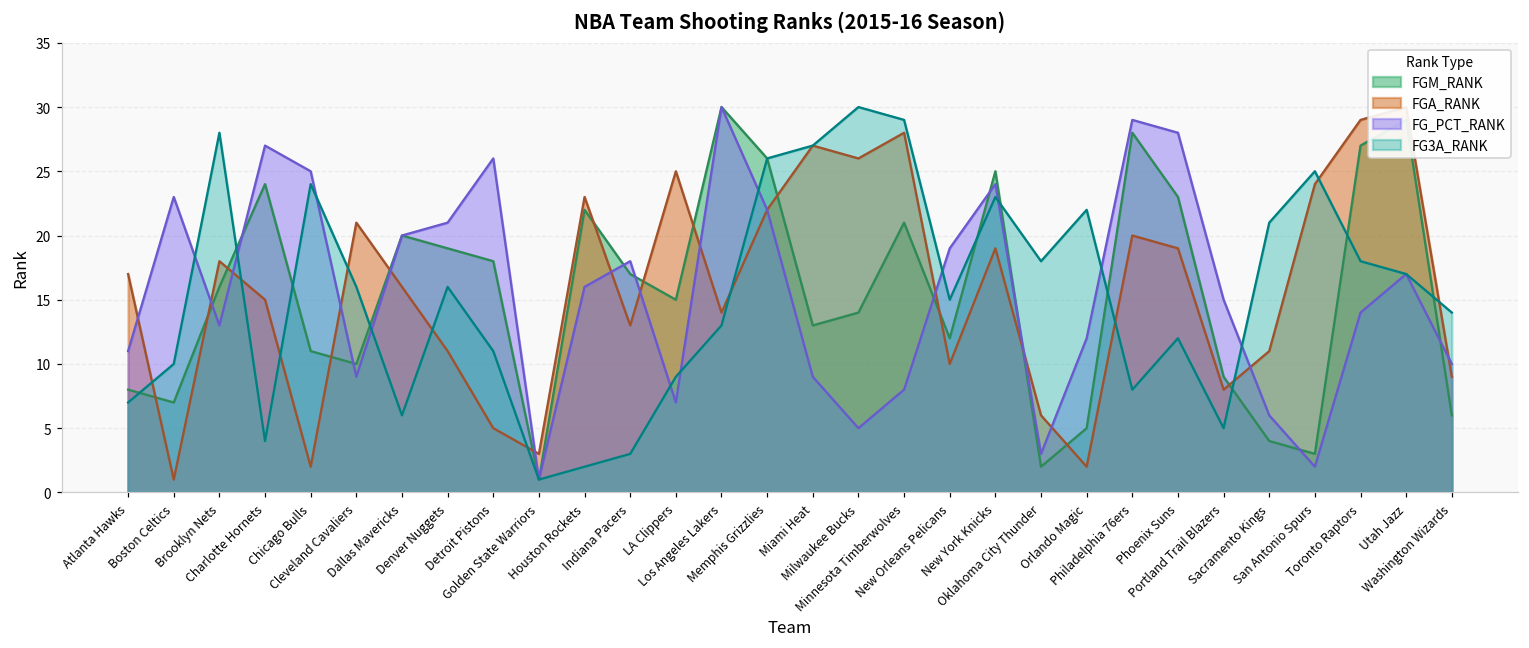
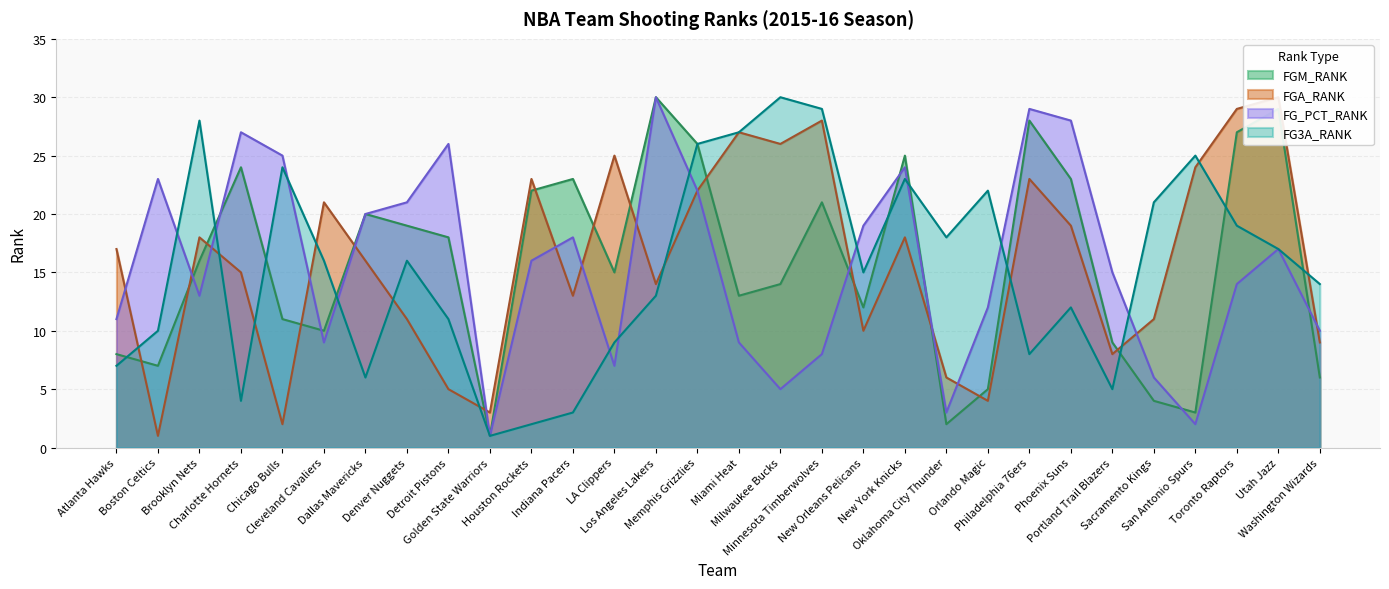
FGM_RANK, Indiana Pacers: 17 -> 23
FGA_RANK, New York Knicks: 19 -> 18
FGA_RANK, Orlando Magic: 2 -> 4
FGA_RANK, Philadelphia 76ers: 20 -> 23
FG3A_RANK, Toronto Raptors: 18 -> 19
